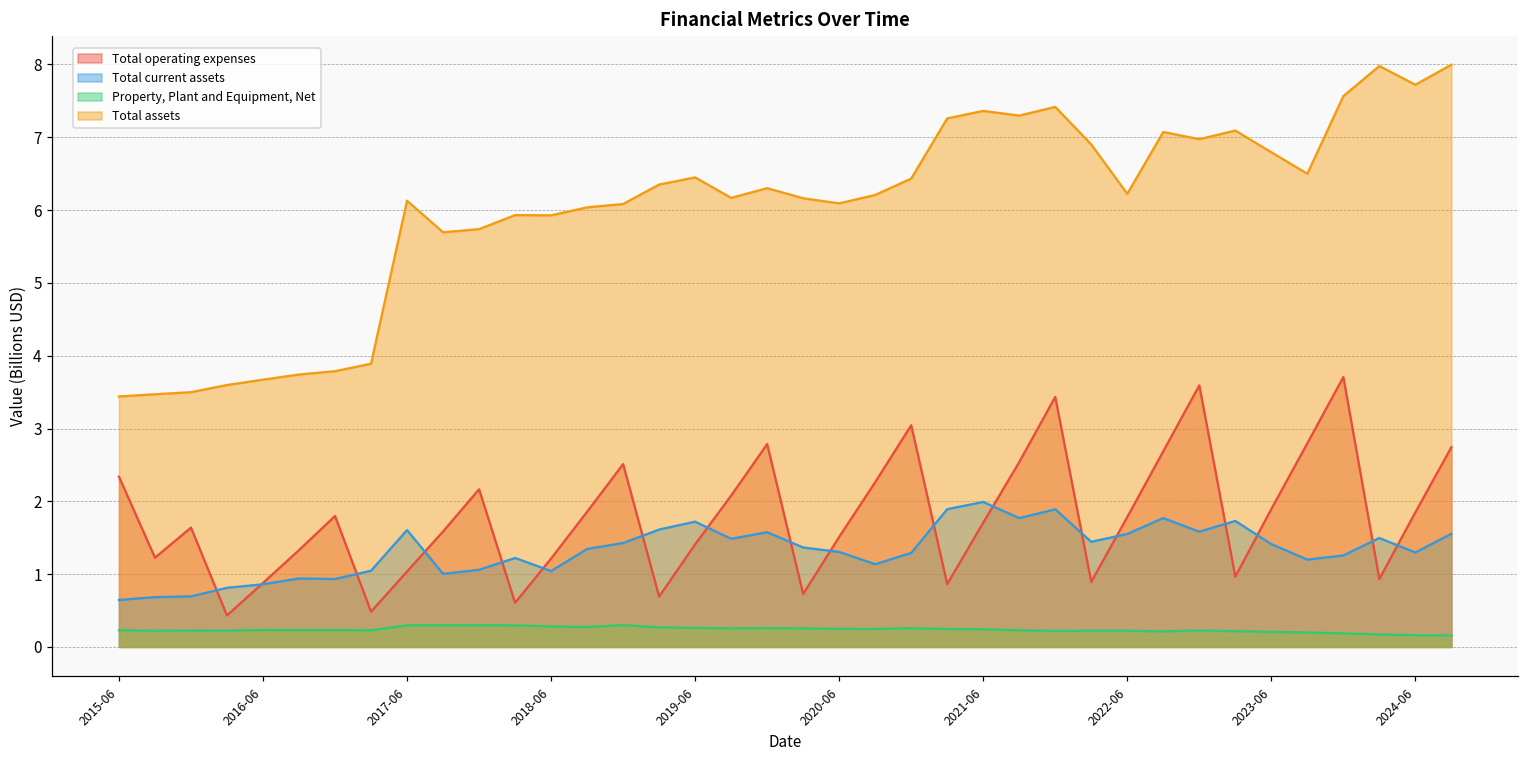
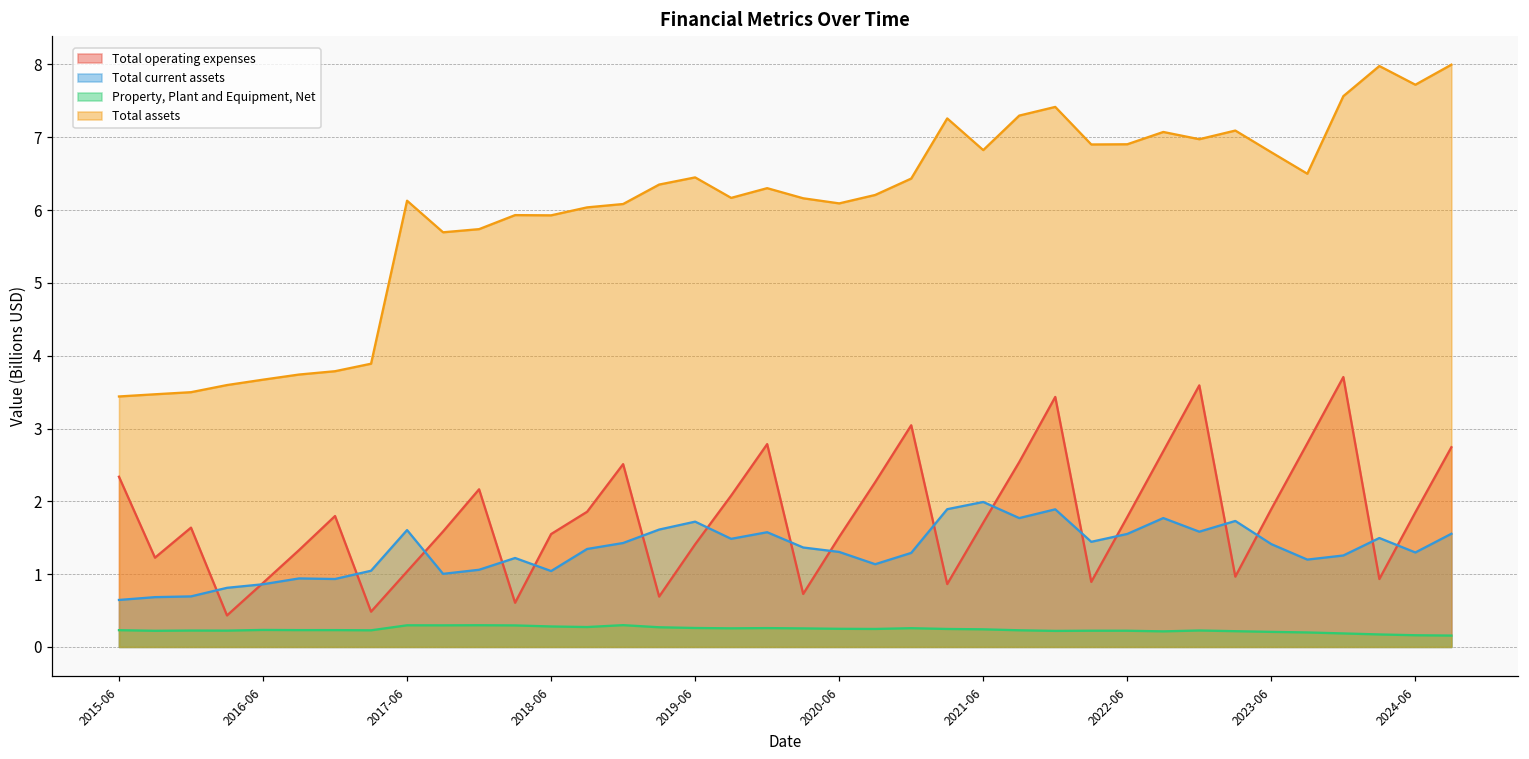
Total operating expenses, 2018-06: 1.2 -> 1.6
Total assets, 2021-06: 7.4 -> 6.8
Total assets, 2022-06: 6.2 -> 6.9
